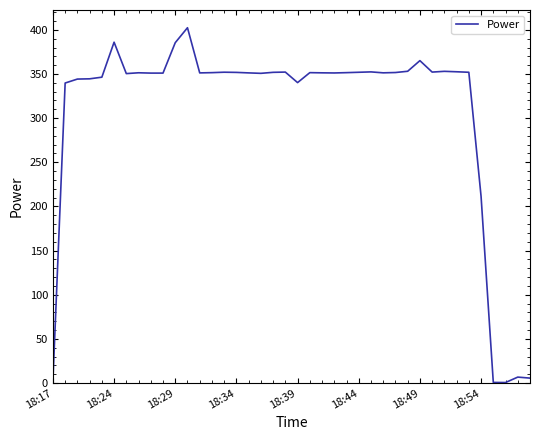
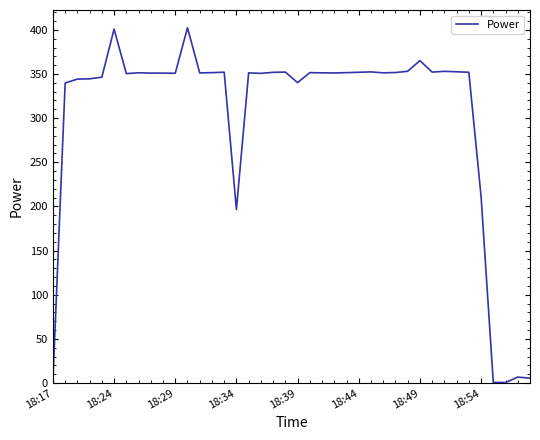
18:24: 390 -> 400
18:29: 390 -> 350
18:34: 350 -> 200
